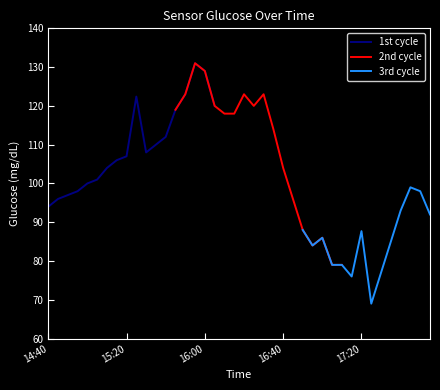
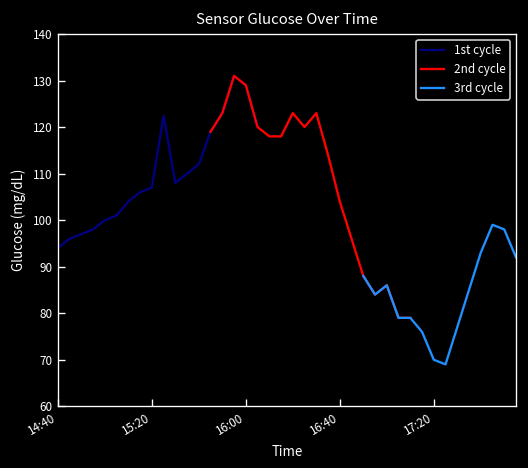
3rd cycle, 17:20: 88 -> 70
